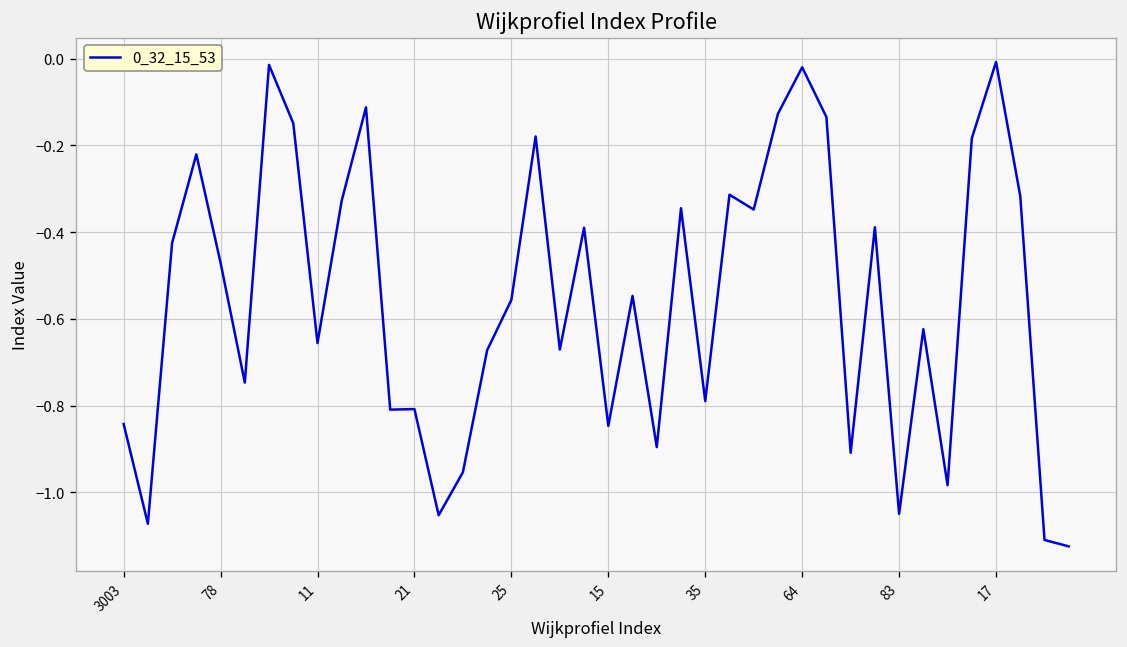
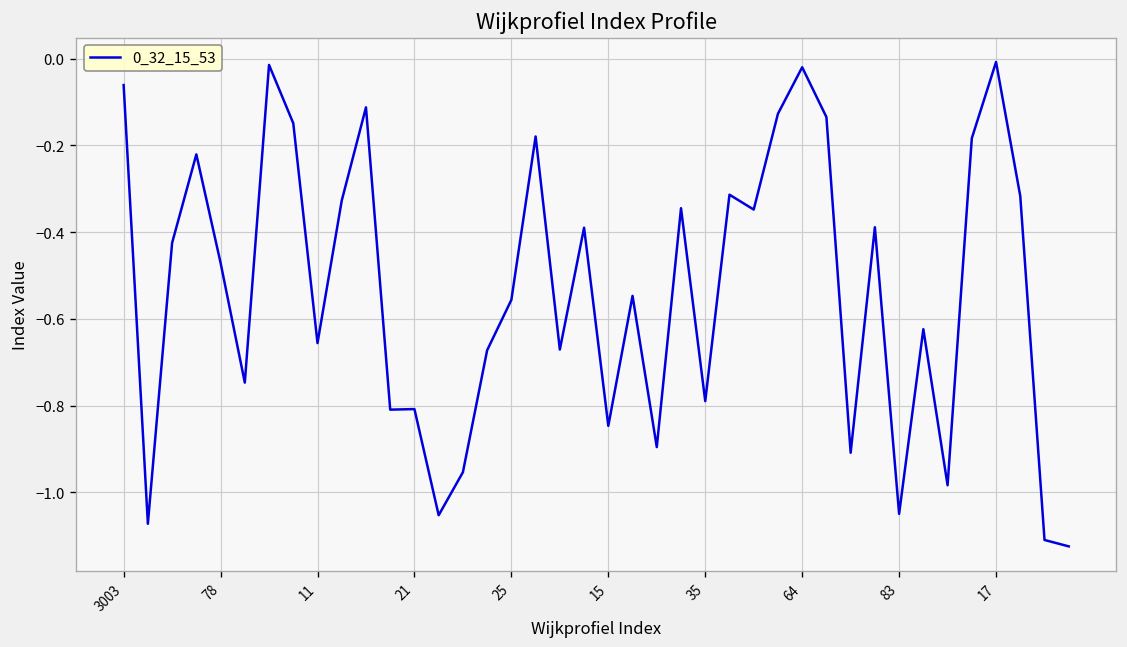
3003: -0.84 -> -0.06
